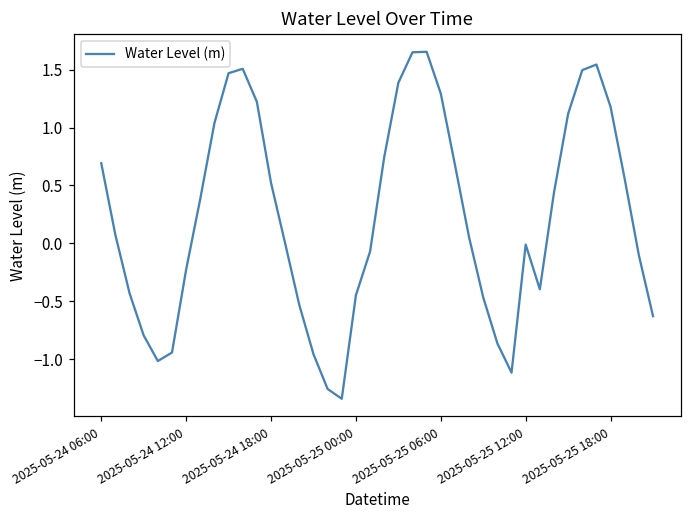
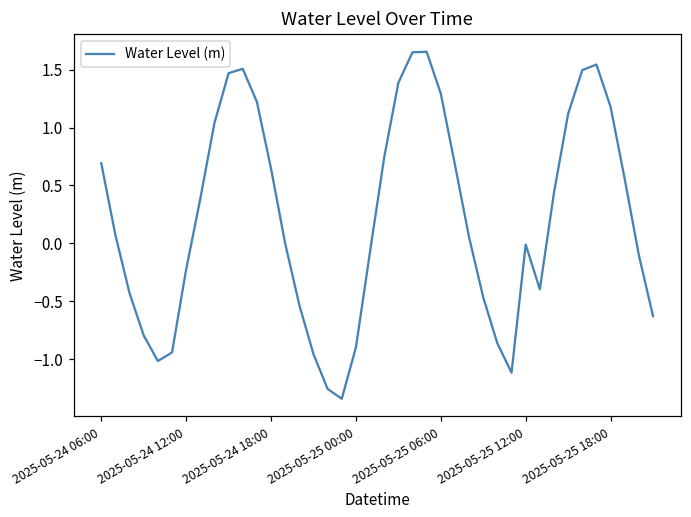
2025-05-24 18:00: 0.52 -> 0.65
2025-05-25 00:00: -0.45 -> -0.90
